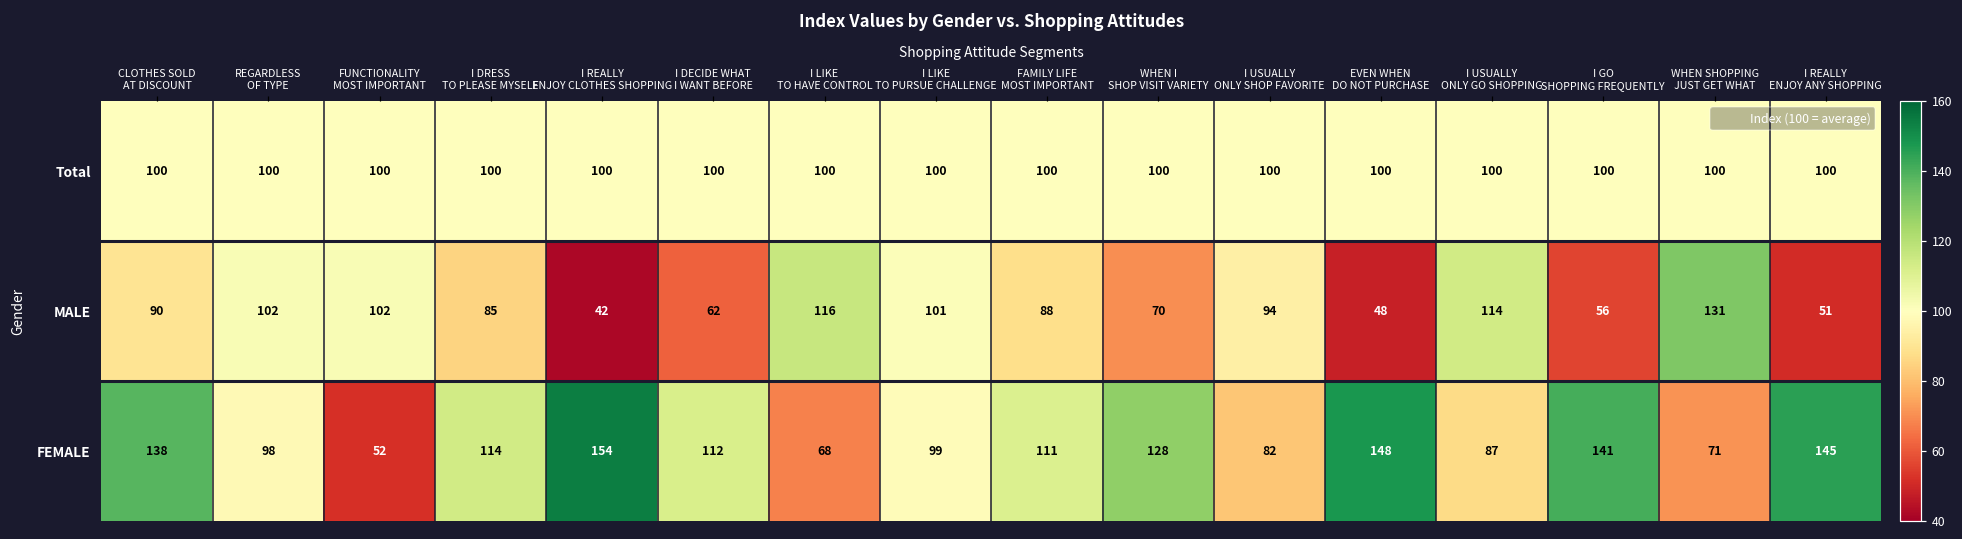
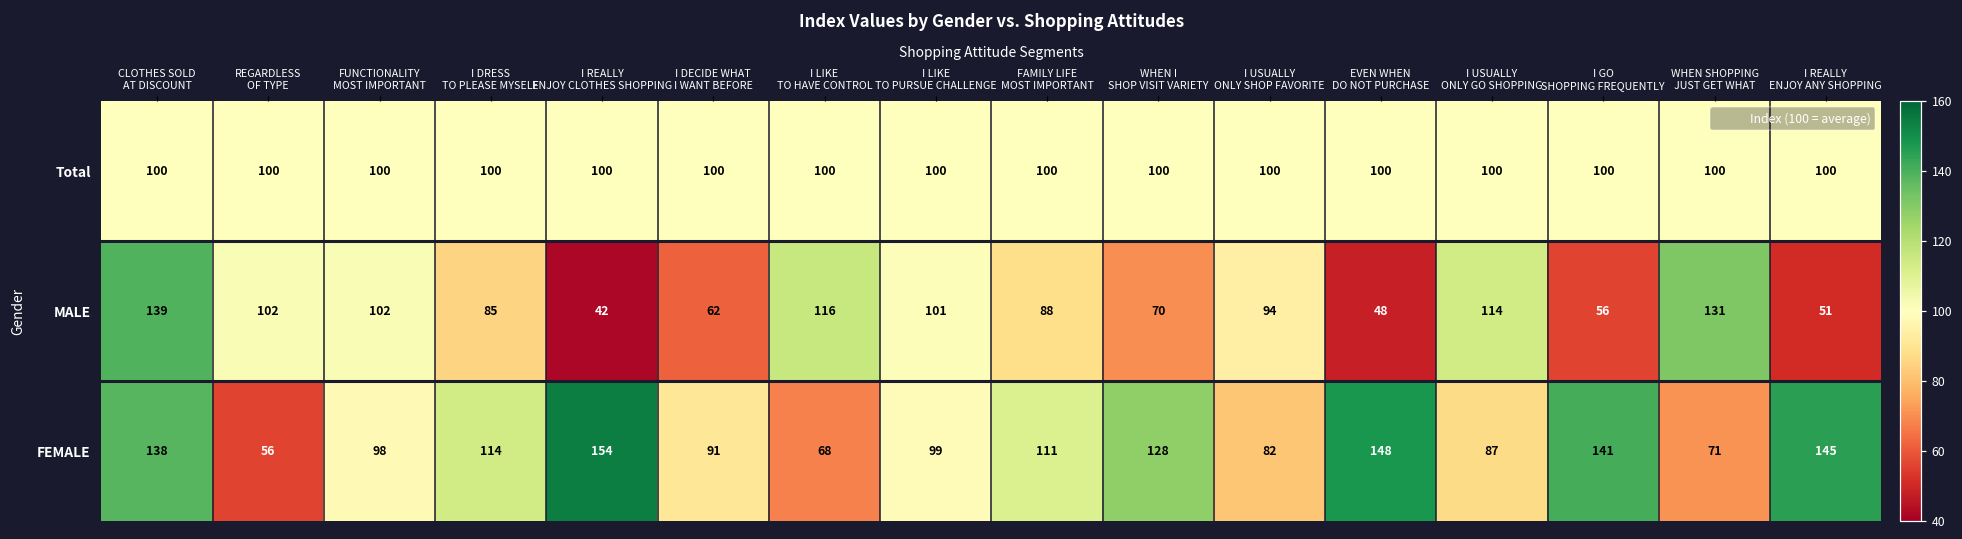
MALE, CLOTHES SOLD AT DISCOUNT: 90 -> 139
FEMALE, REGARDLESS OF TYPE: 98 -> 56
FEMALE, FUNCTIONALITY MOST IMPORTANT: 52 -> 98
FEMALE, I DECIDE WHAT I WANT BEFORE: 112 -> 91
